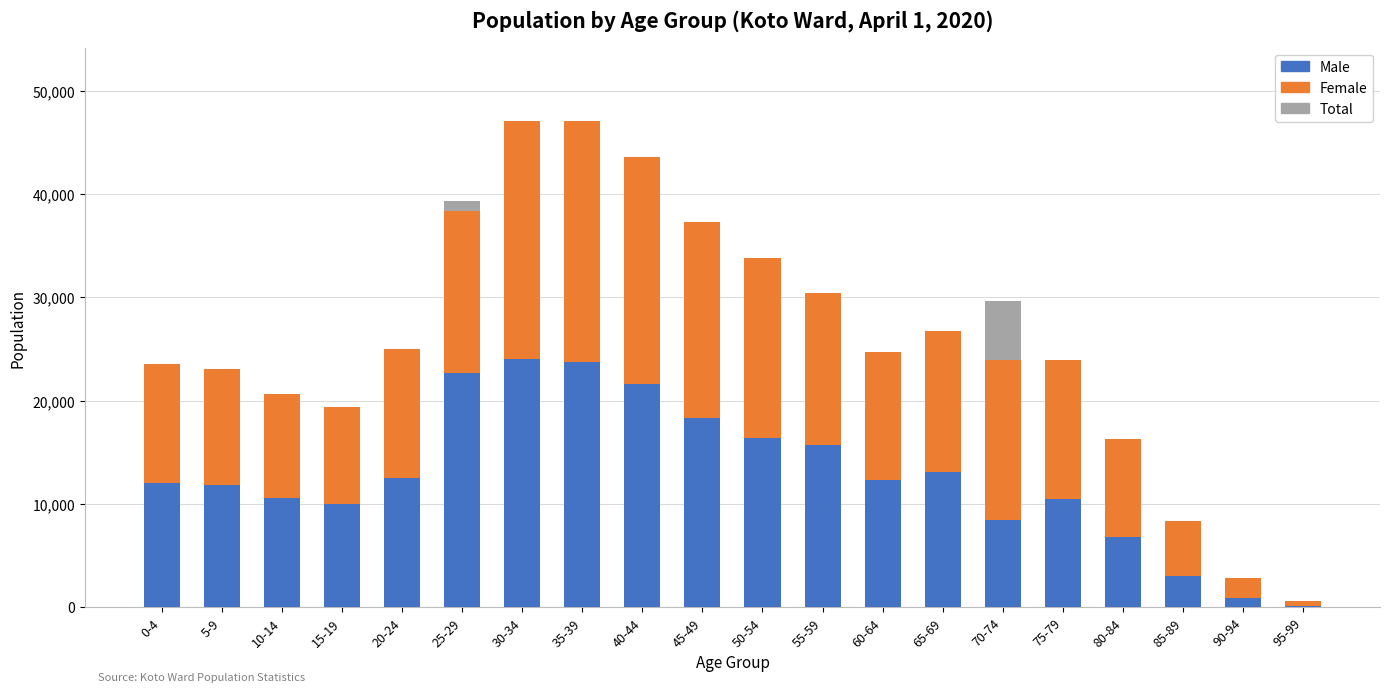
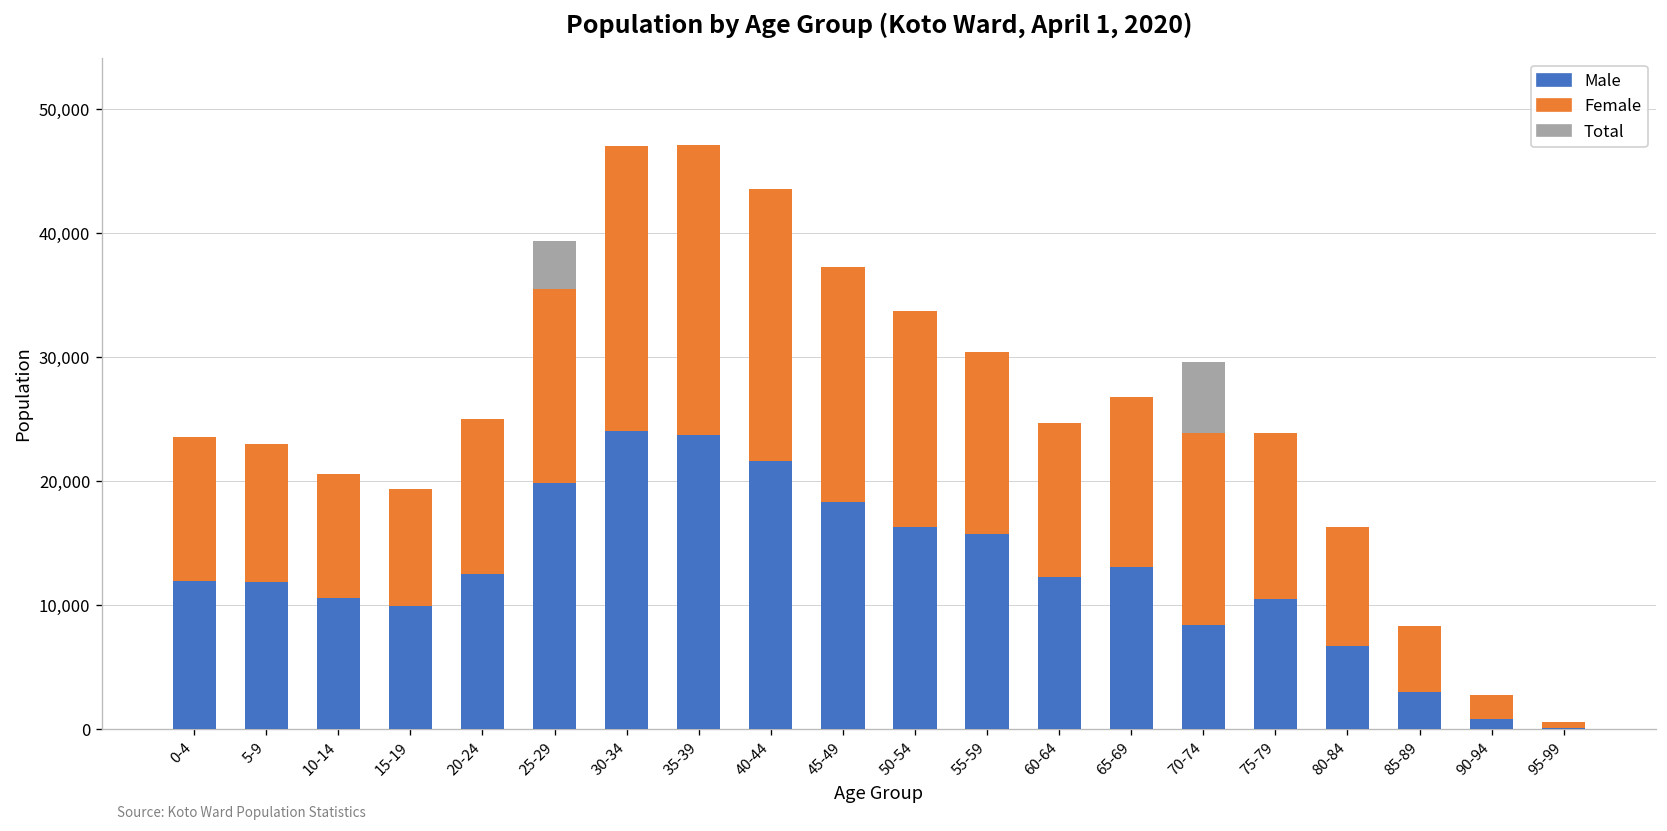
Male, 25-29: 22,700 -> 19,900
